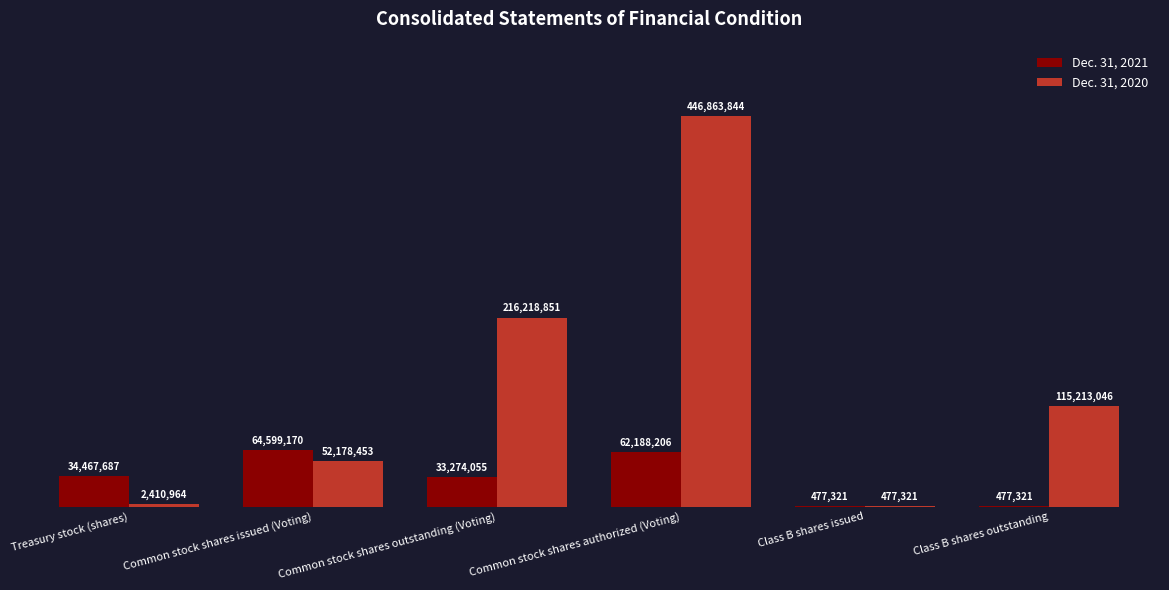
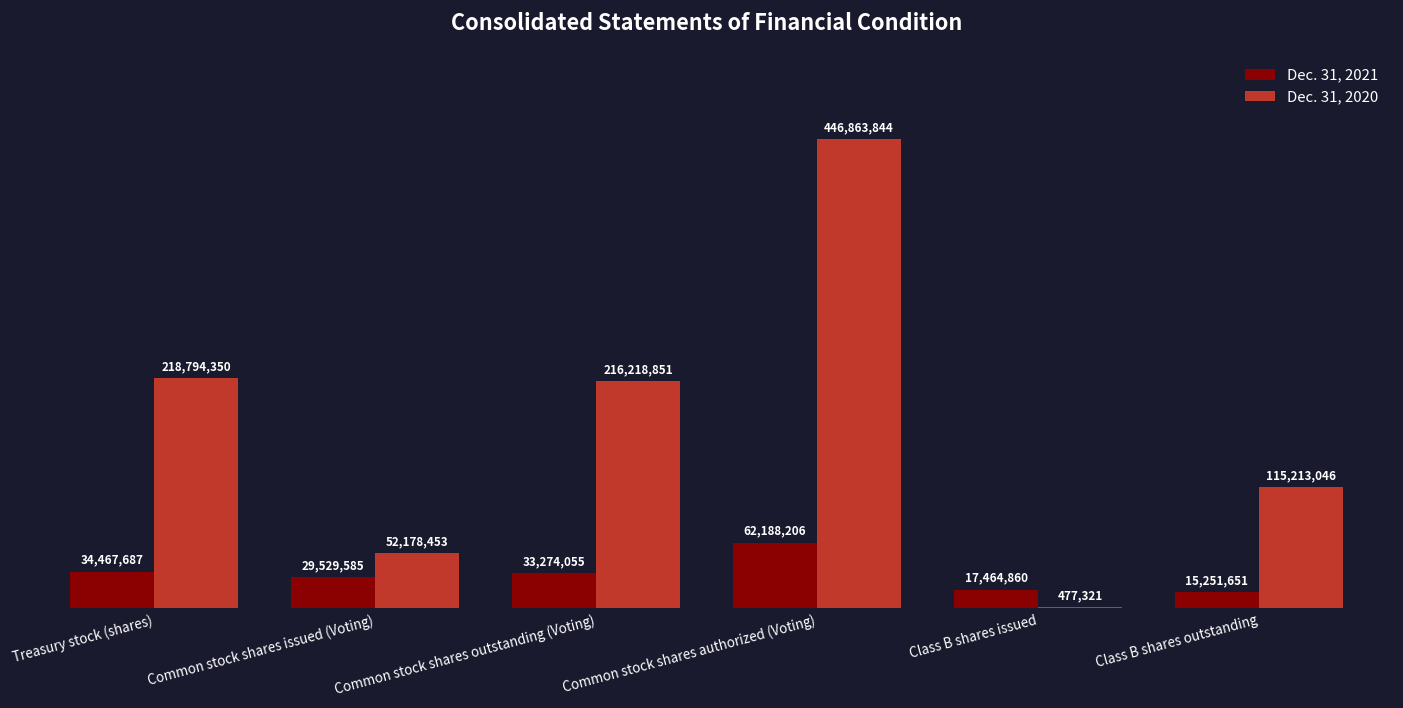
Dec. 31, 2020, Treasury stock (shares): 2,410,964 -> 218,794,350
Dec. 31, 2021, Common stock shares issued (Voting): 64,599,170 -> 29,529,585
Dec. 31, 2021, Class B shares issued: 477,321 -> 17,464,860
Dec. 31, 2021, Class B shares outstanding: 477,321 -> 15,251,651
